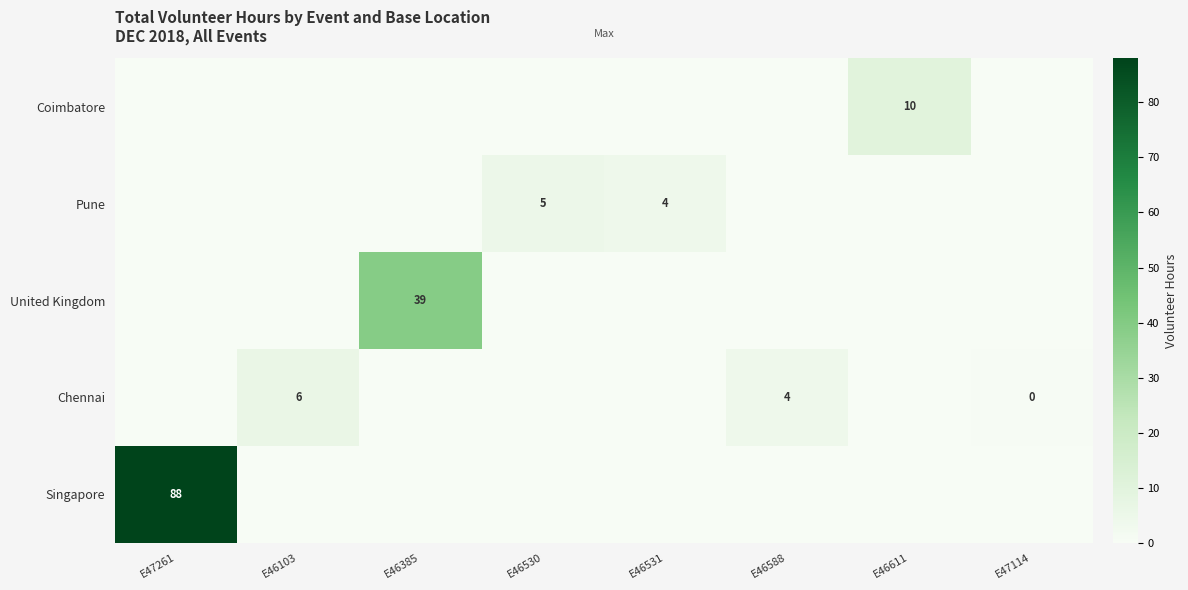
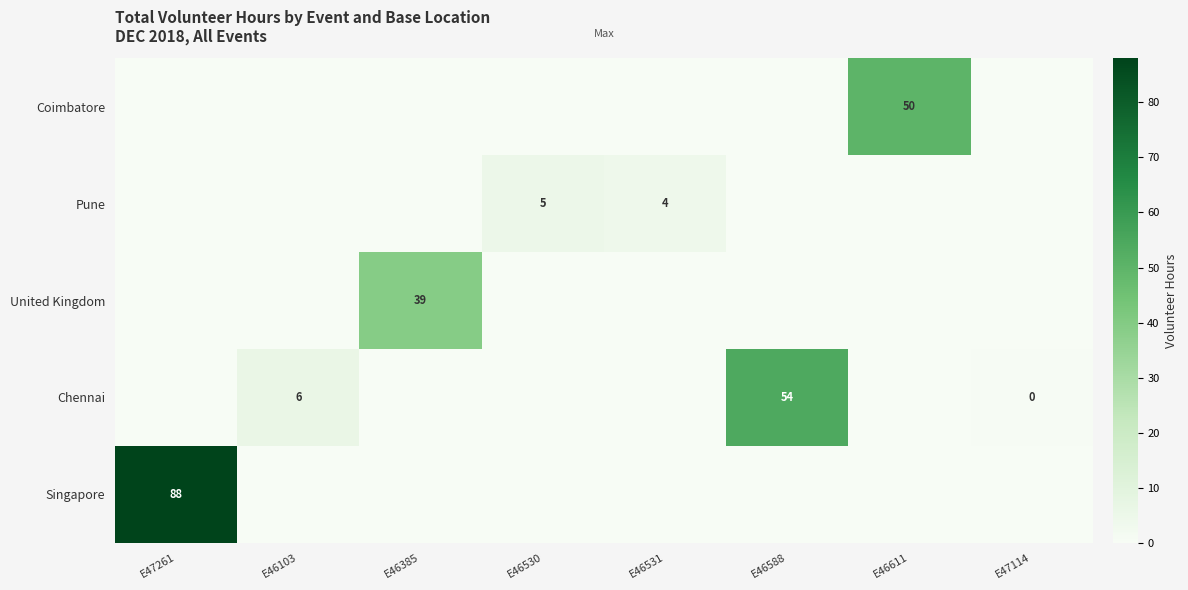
Coimbatore, E46611: 10 -> 50
Chennai, E46588: 4 -> 54
